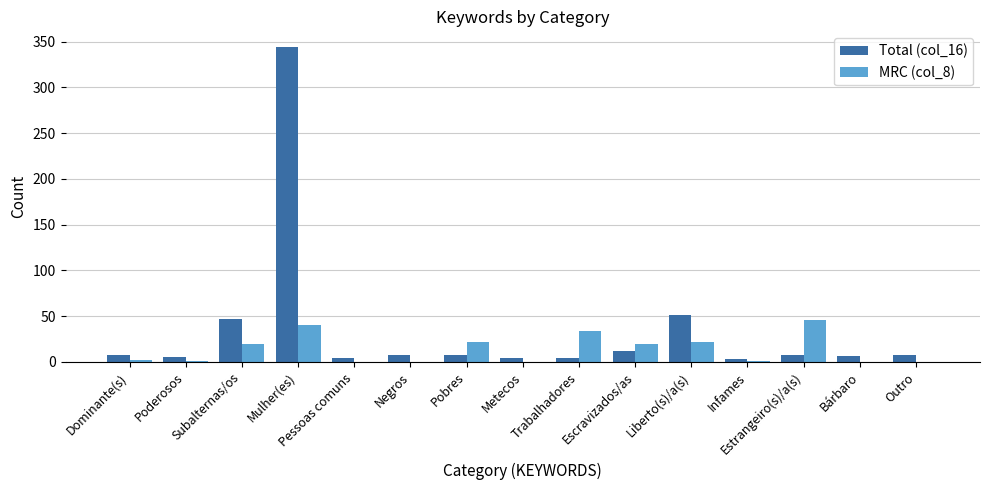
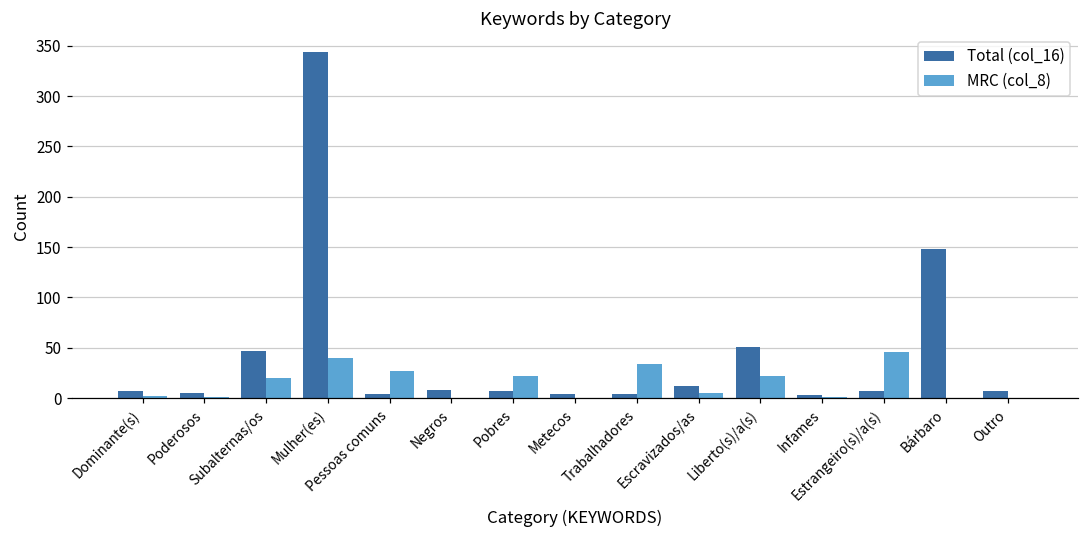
MRC (col_8), Pessoas comuns: 0 -> 30
MRC (col_8), Escravizados/as: 20 -> 10
Total (col_16), Bárbaro: 10 -> 150
